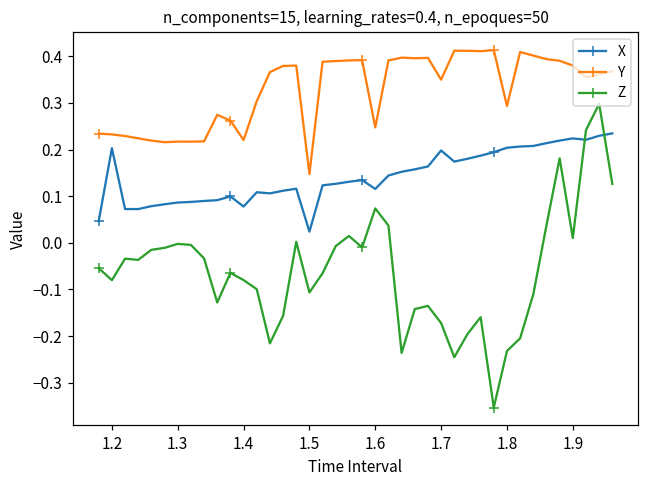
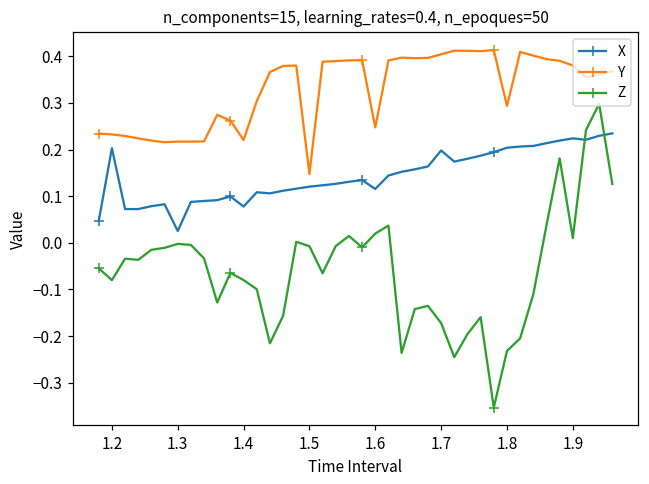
X, 1.3: 0.09 -> 0.03
X, 1.5: 0.02 -> 0.12
Z, 1.5: -0.11 -> -0.01
Z, 1.6: 0.07 -> 0.02
Y, 1.7: 0.35 -> 0.40
